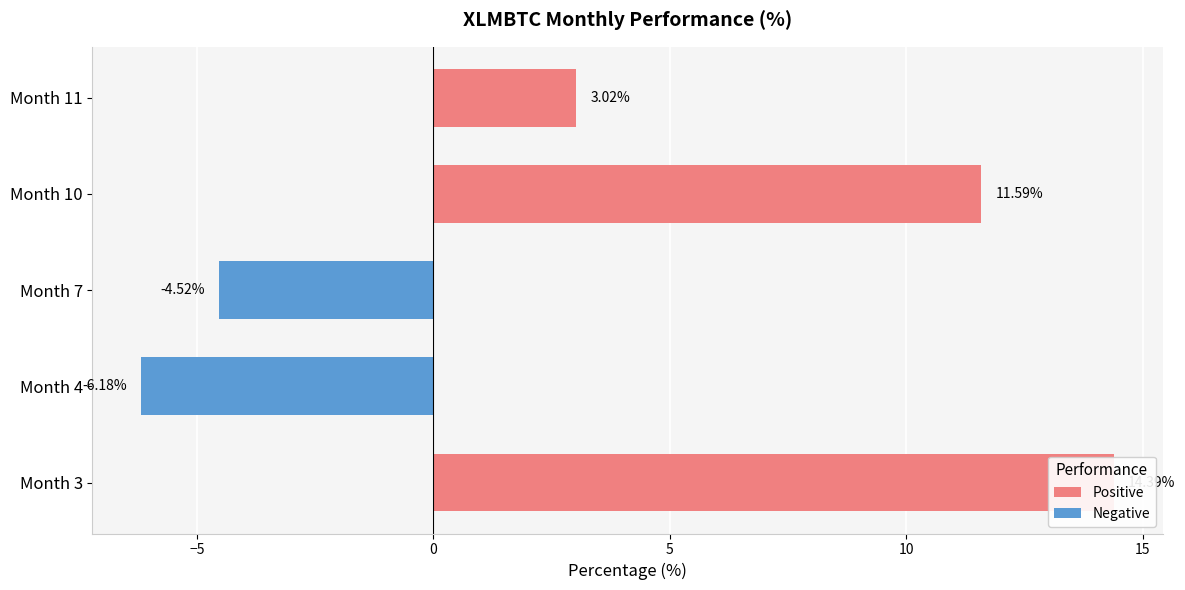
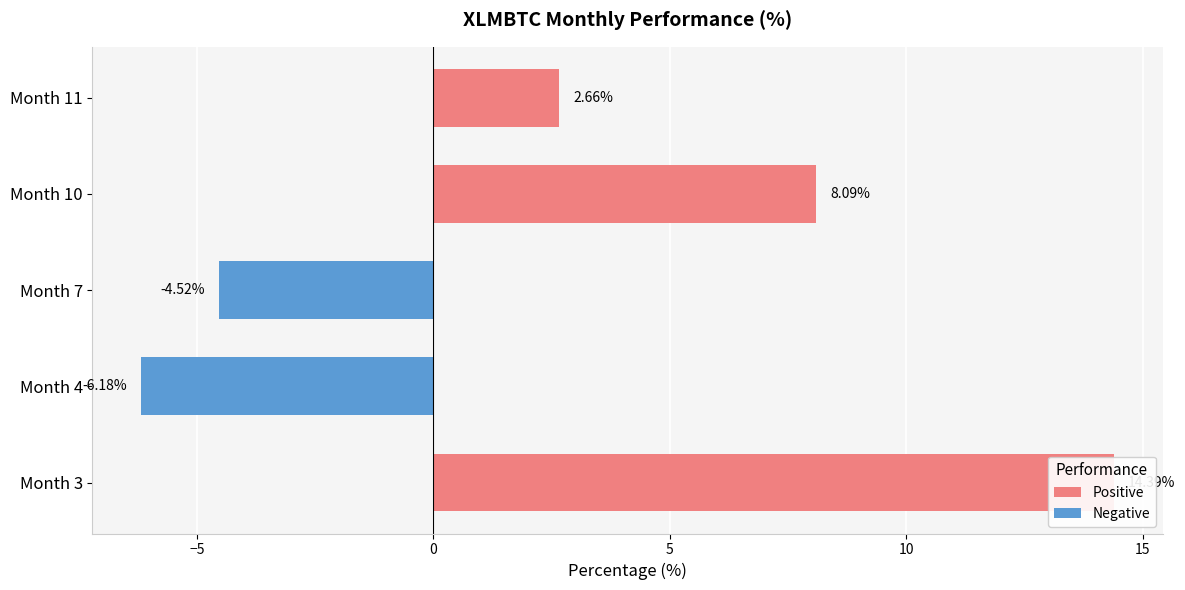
Month 11: 3.02% -> 2.66%
Month 10: 11.59% -> 8.09%
